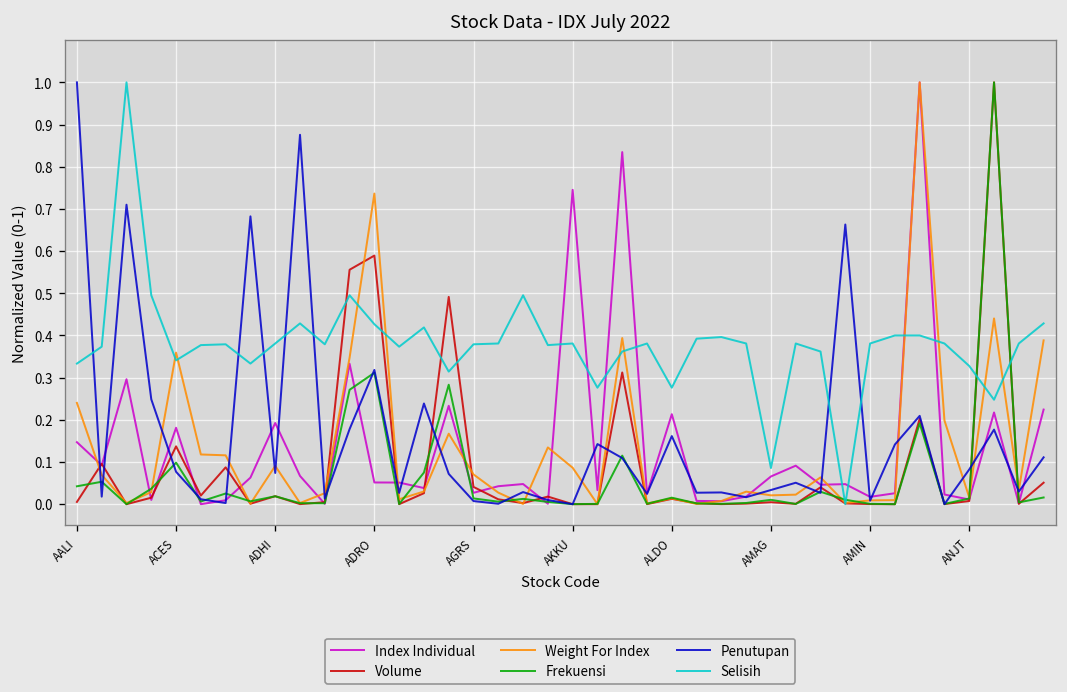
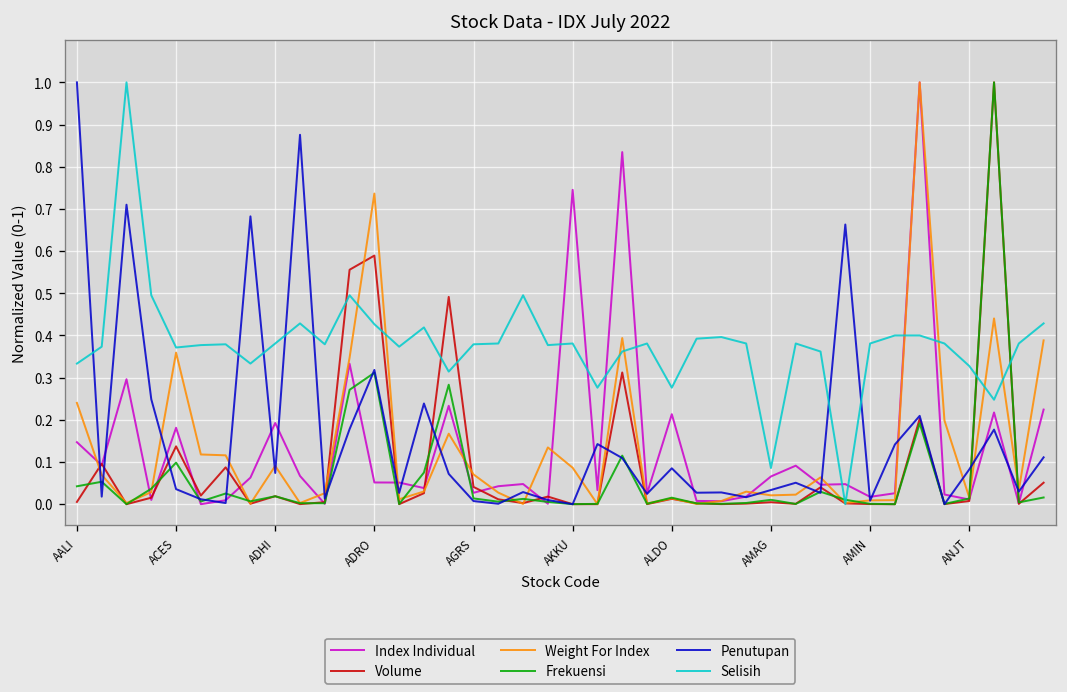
Penutupan, ACES: 0.08 -> 0.04
Selisih, ACES: 0.34 -> 0.37
Penutupan, ALDO: 0.16 -> 0.09
